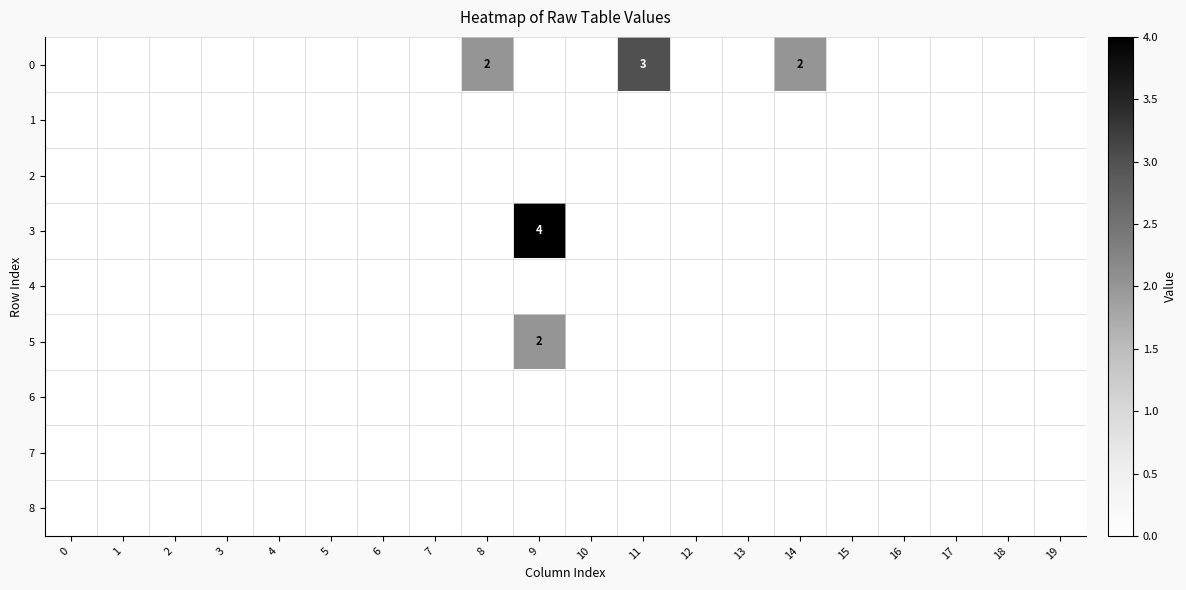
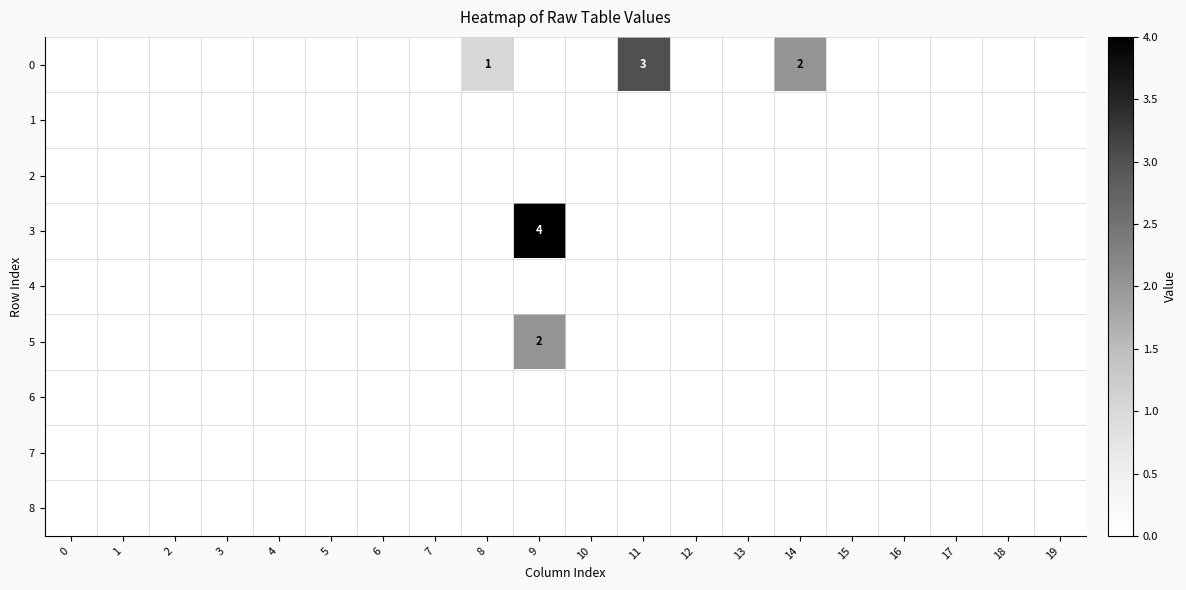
0, 8: 2 -> 1
